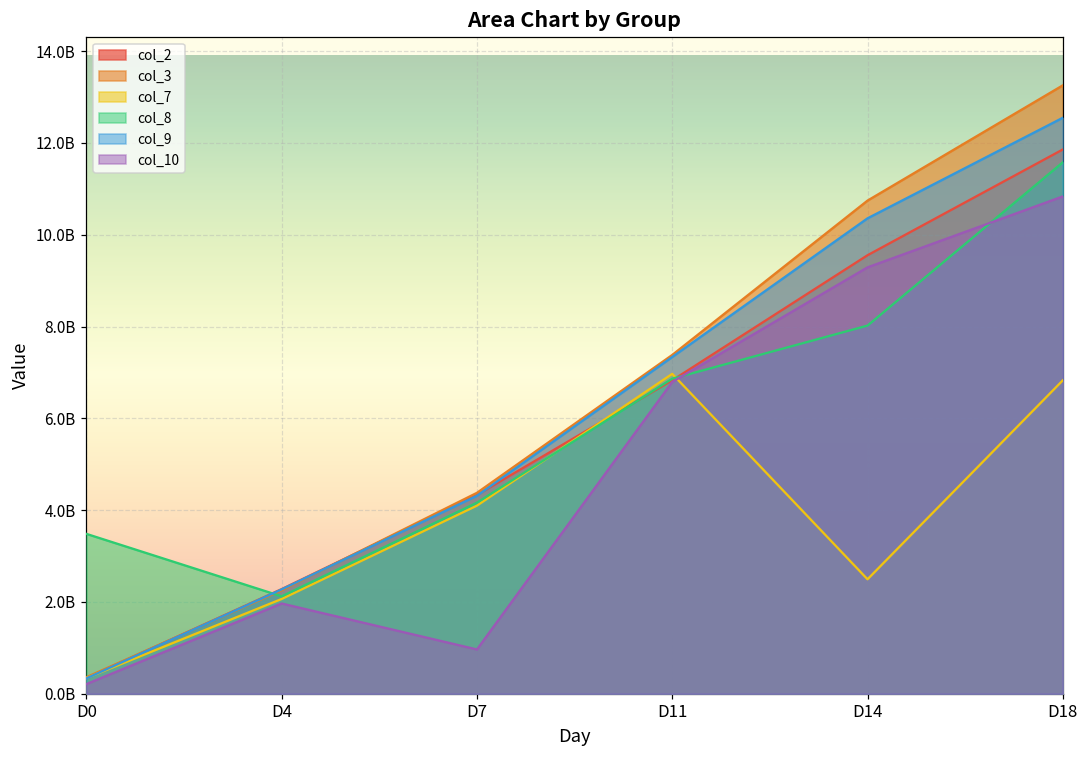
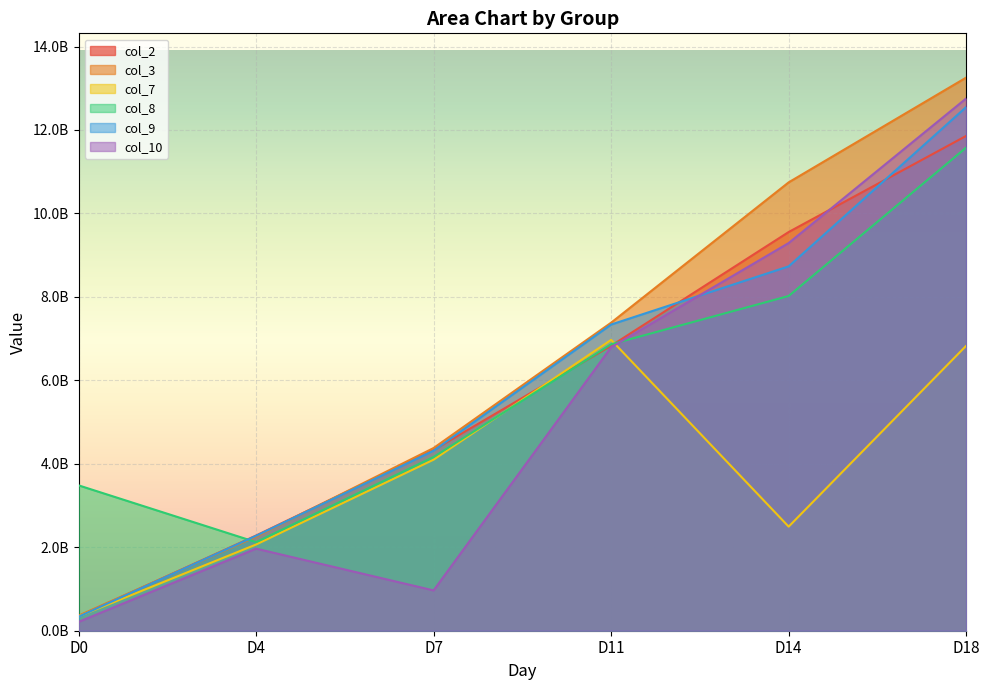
col_9, D14: 10400000000 -> 8700000000
col_10, D18: 10800000000 -> 12800000000
